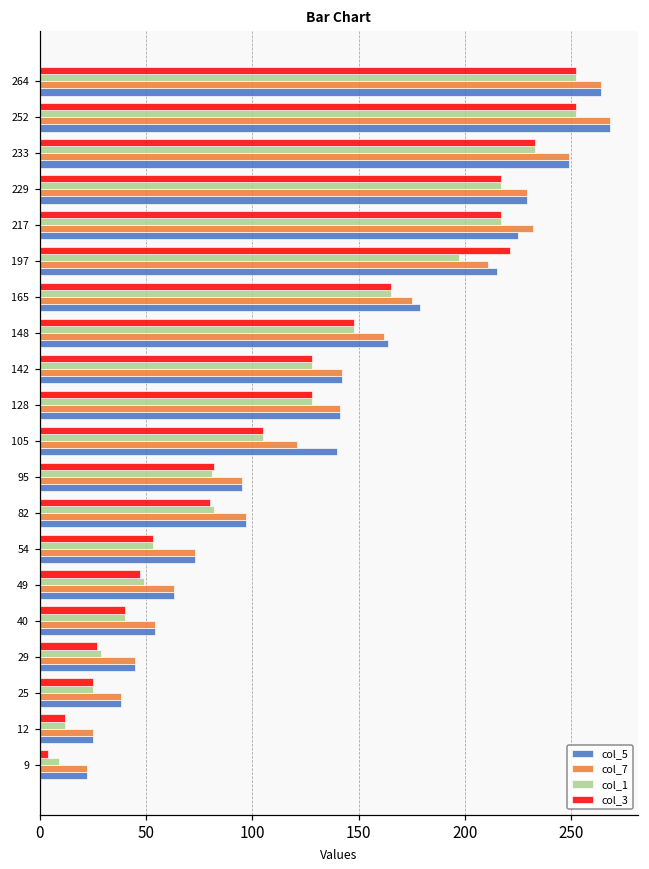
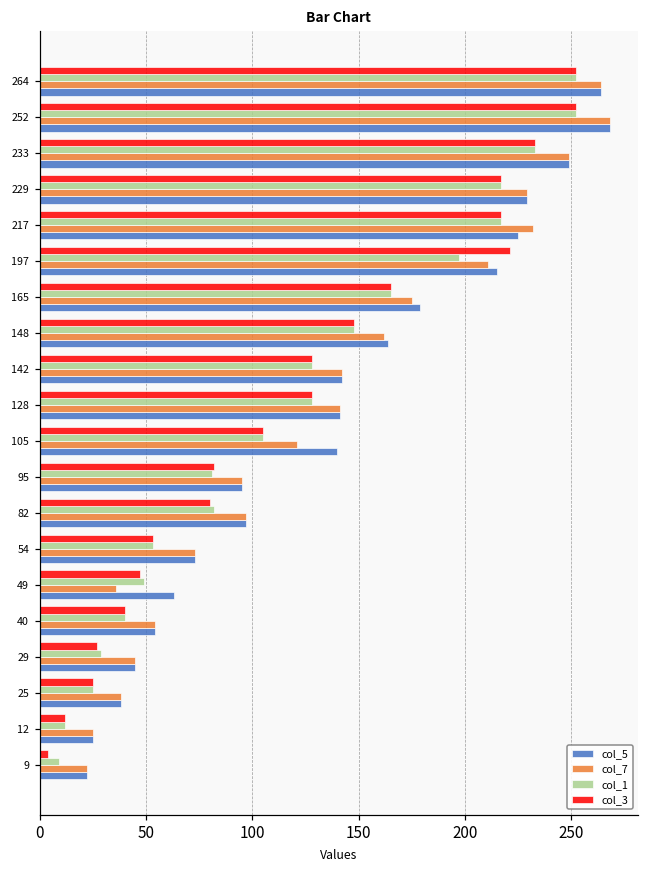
col_7, 49: 63 -> 36
